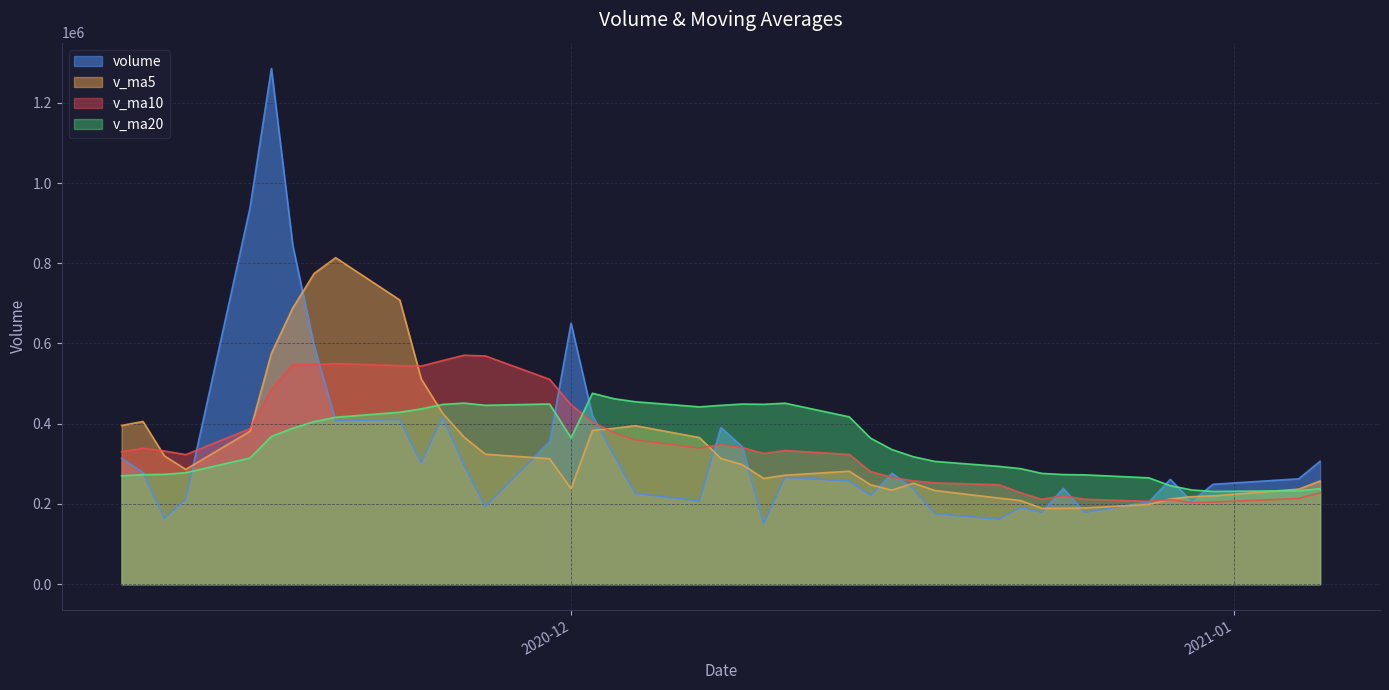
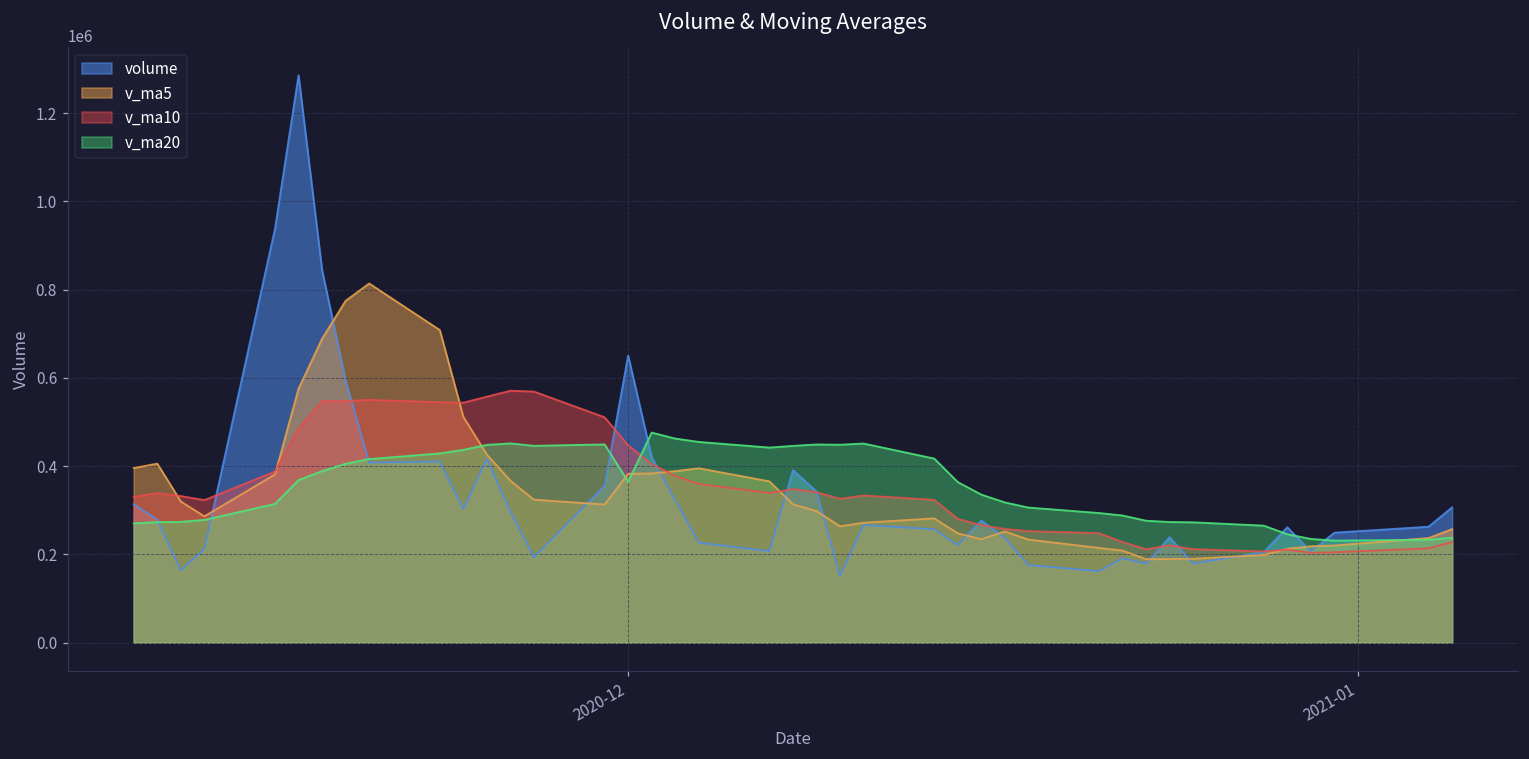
v_ma5, 2020-12: 240000 -> 380000
